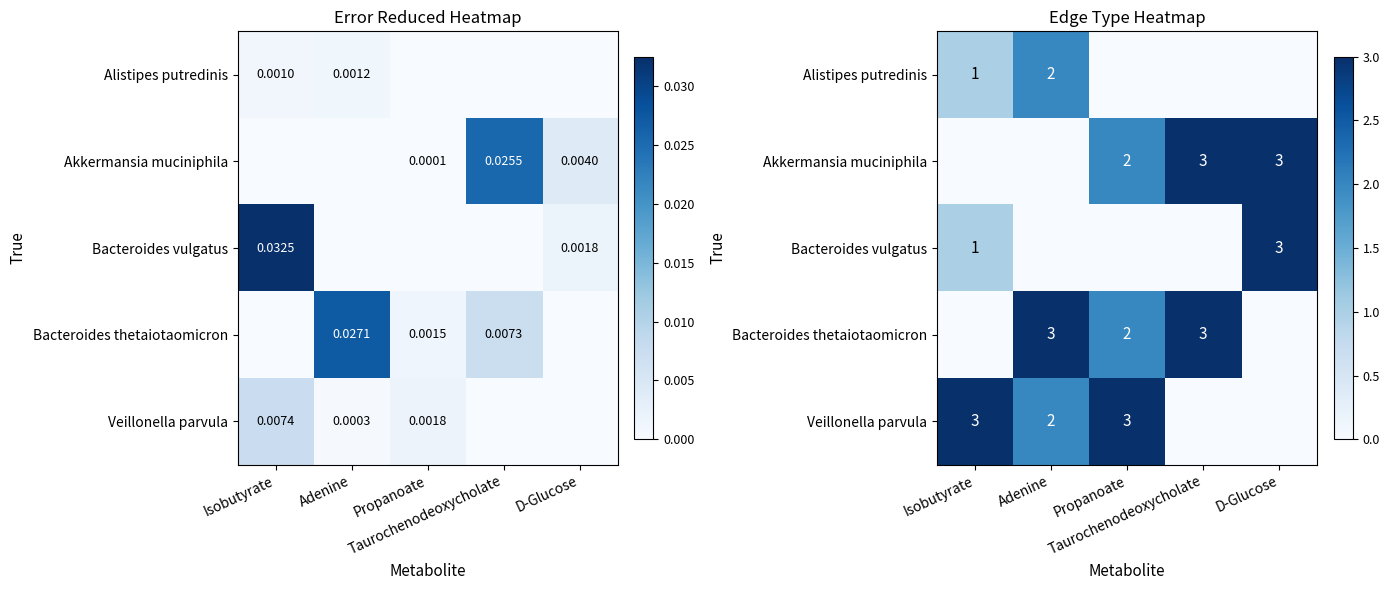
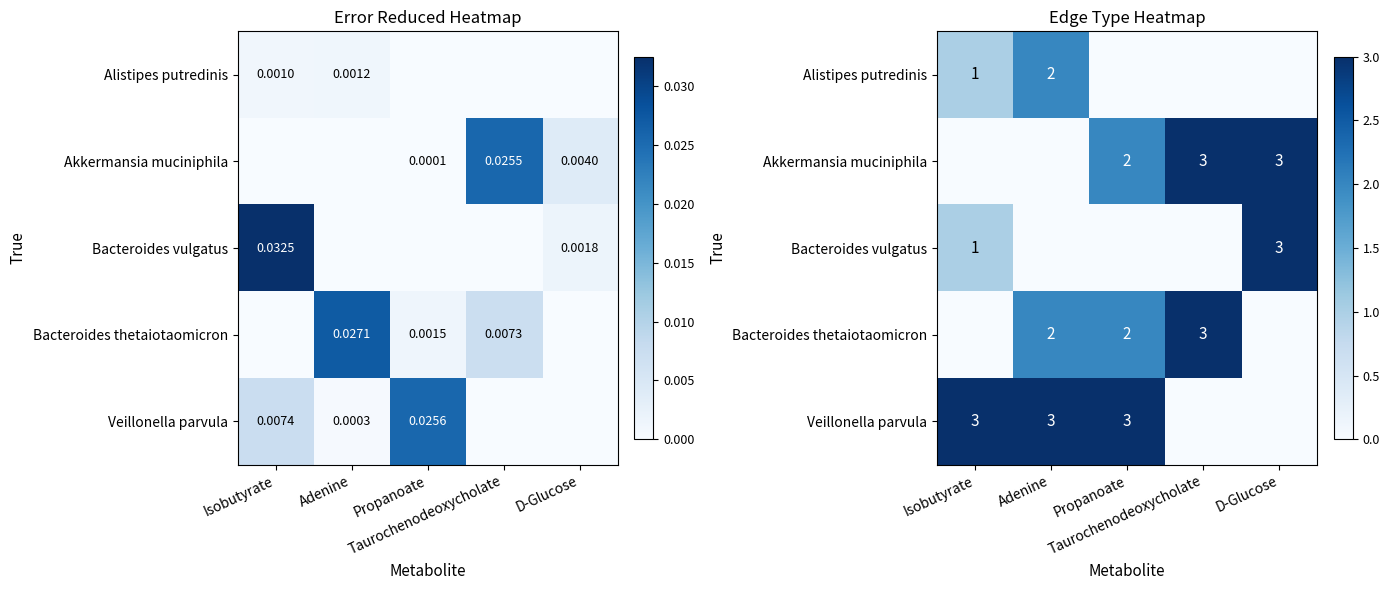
Error Reduced Heatmap, Veillonella parvula, Propanoate: 0.0018 -> 0.0256
Edge Type Heatmap, Bacteroides thetaiotaomicron, Adenine: 3 -> 2
Edge Type Heatmap, Veillonella parvula, Adenine: 2 -> 3
